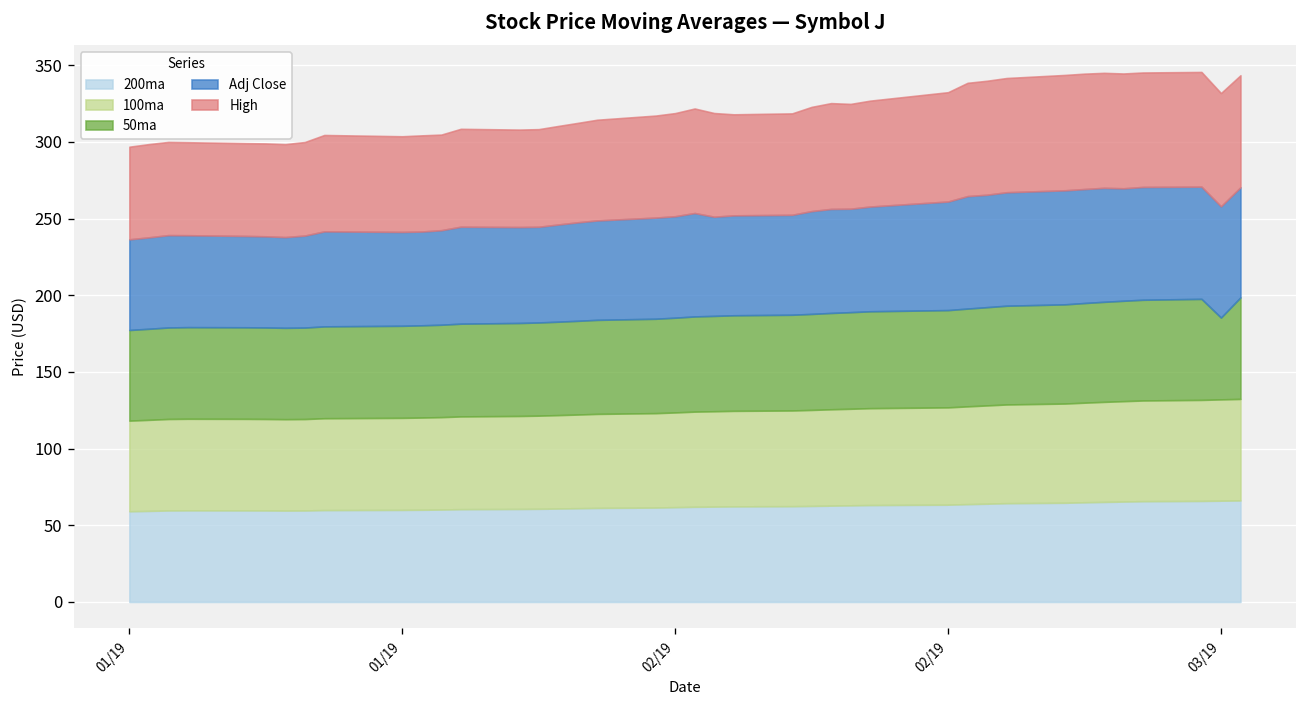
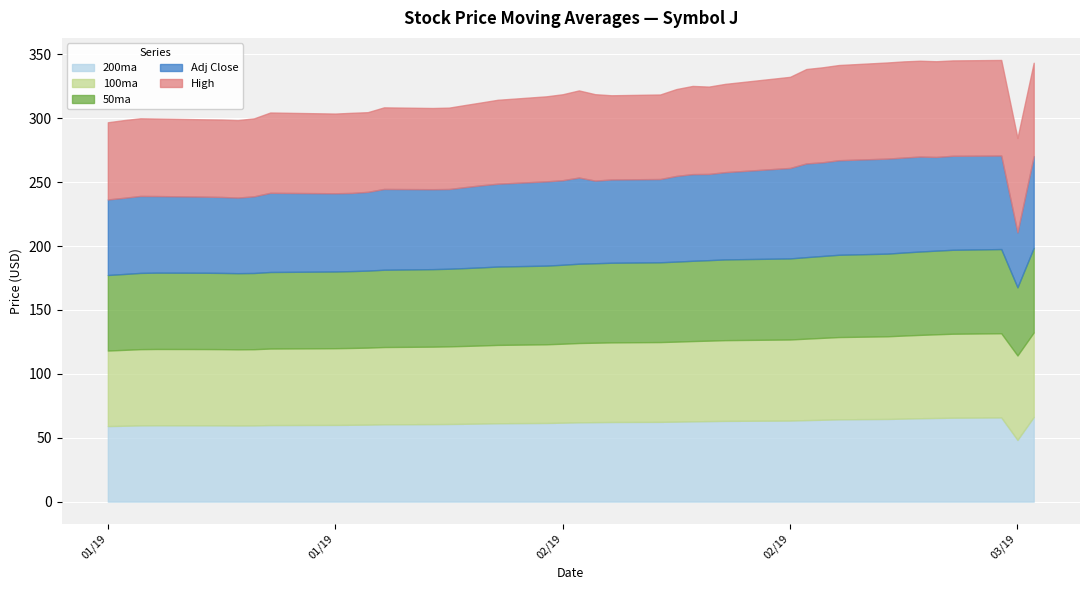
200ma, 03/19: 66 -> 48
Adj Close, 03/19: 73 -> 43
